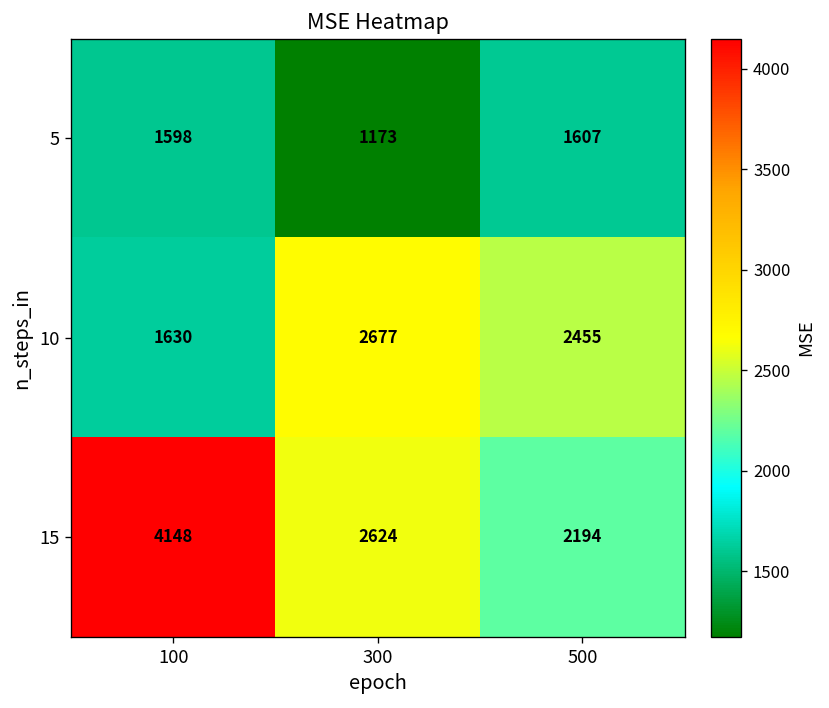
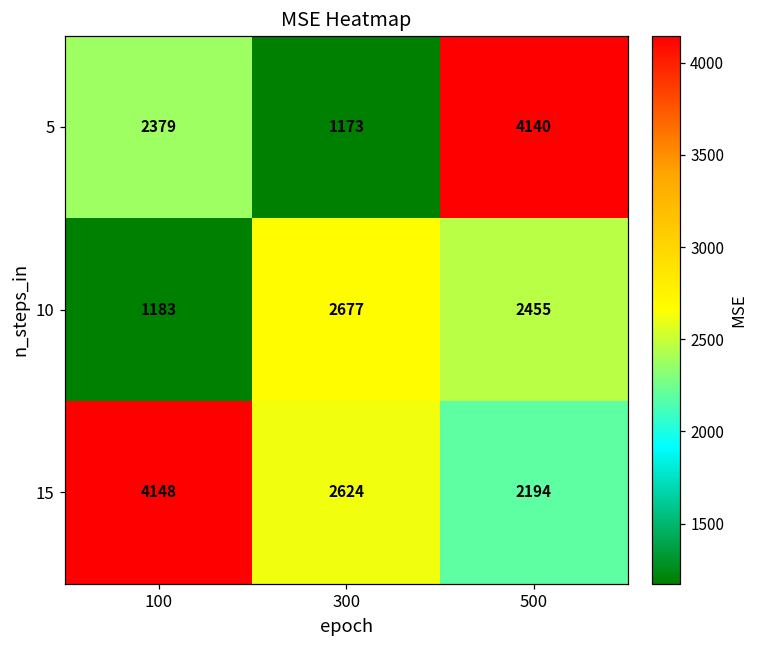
5, 100: 1598 -> 2379
5, 500: 1607 -> 4140
10, 100: 1630 -> 1183
